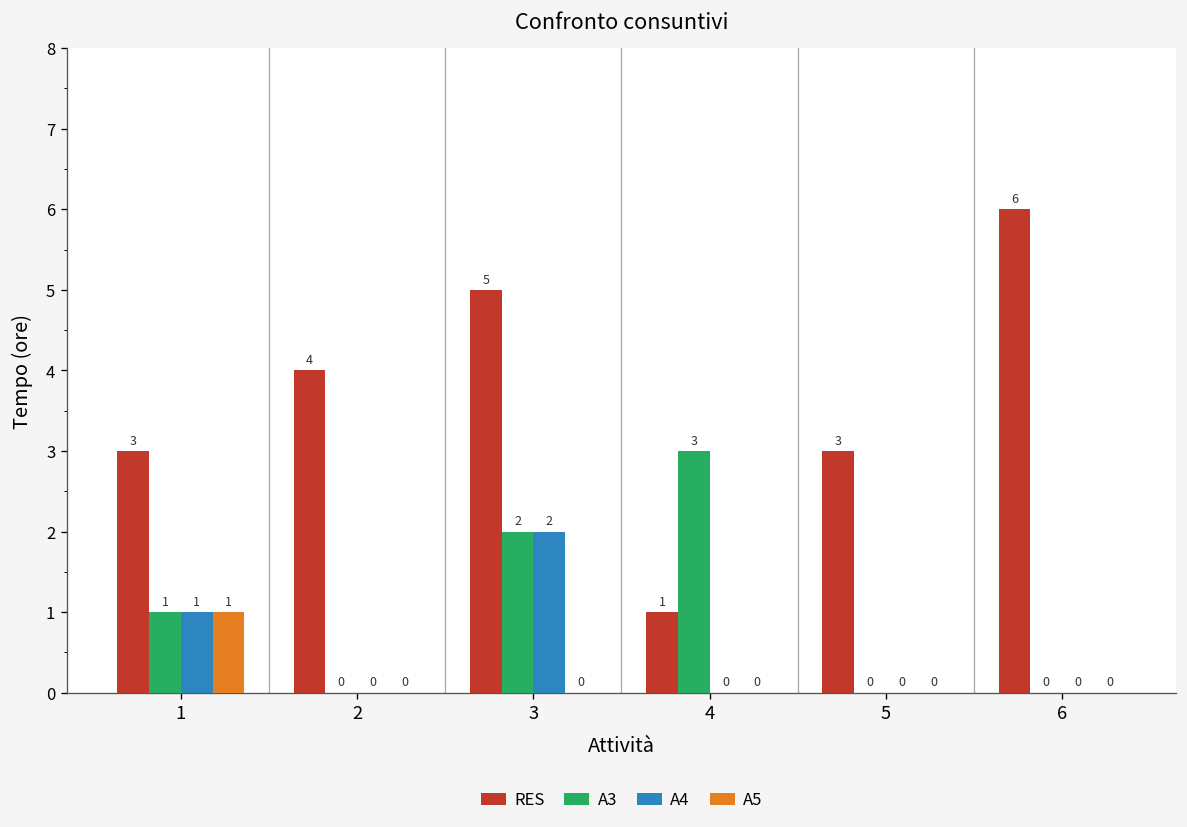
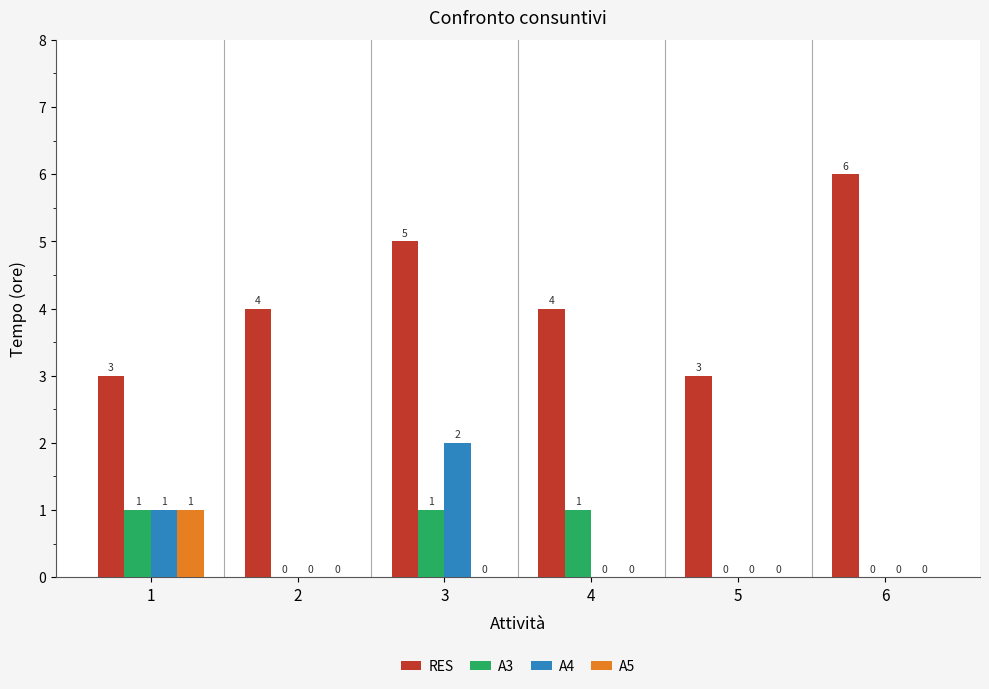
A3, 3: 2 -> 1
RES, 4: 1 -> 4
A3, 4: 3 -> 1
